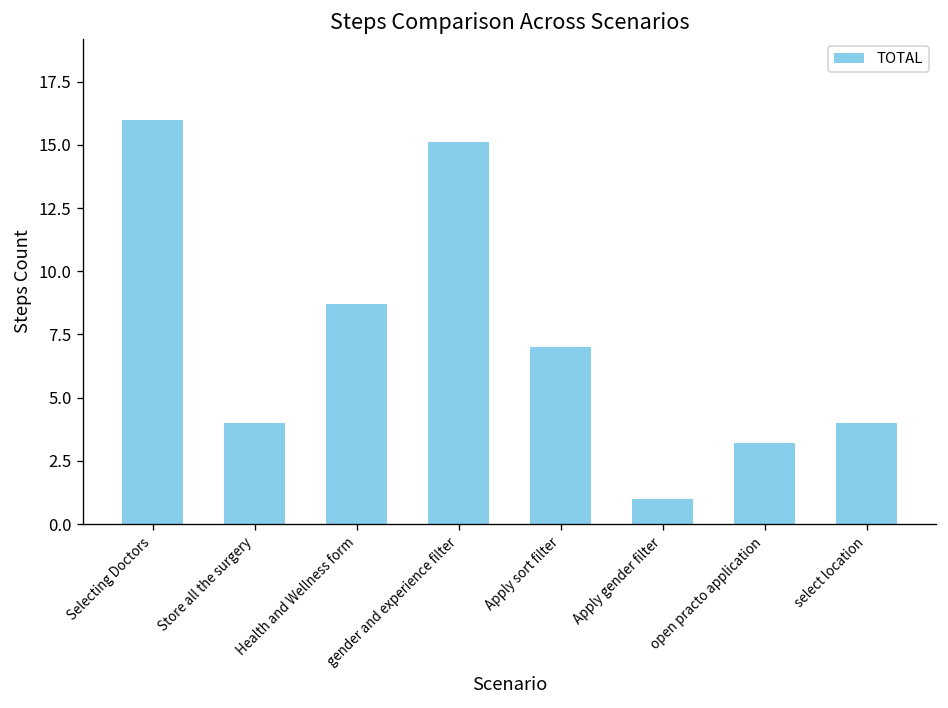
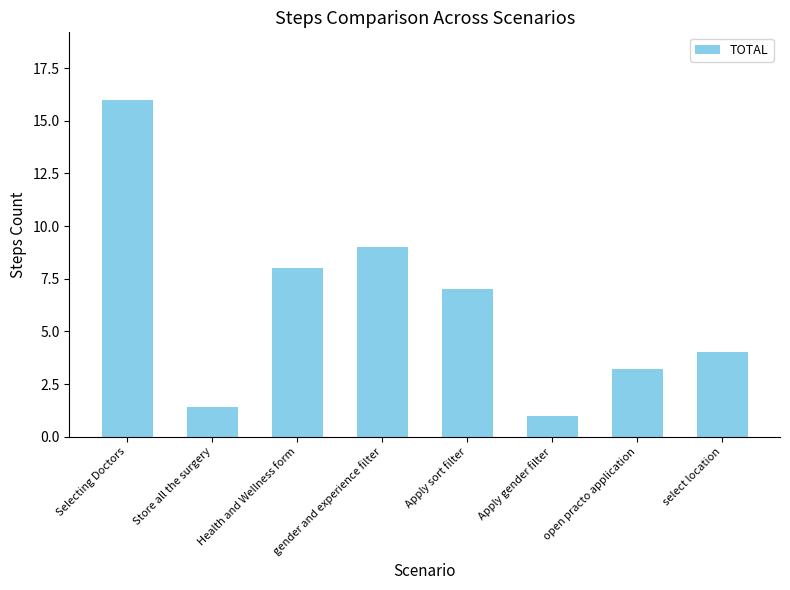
Store all the surgery: 4.0 -> 1.4
Health and Wellness form: 8.7 -> 8.0
gender and experience filter: 15.1 -> 9.0
